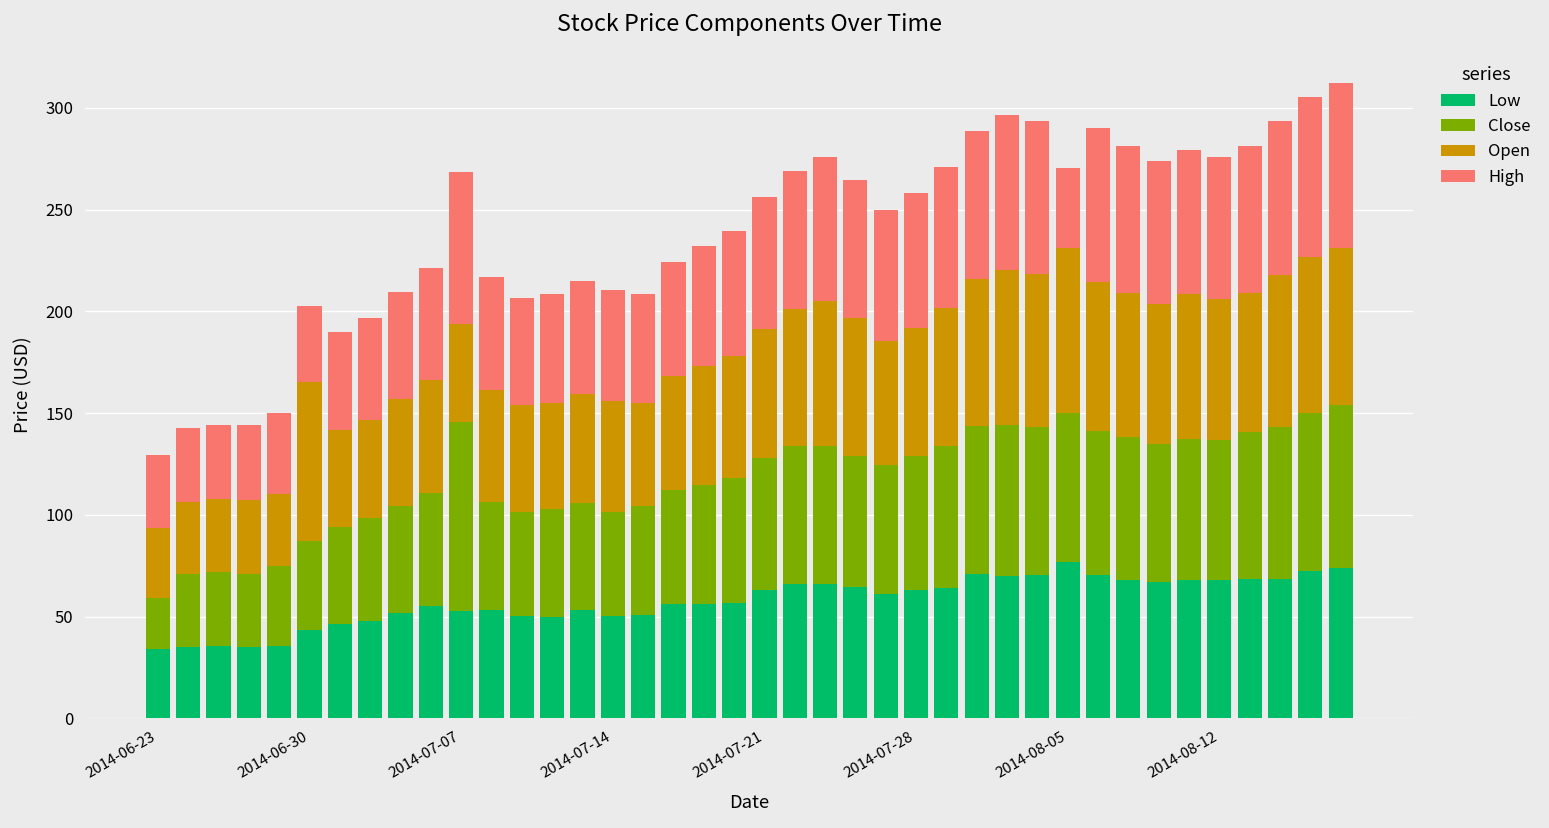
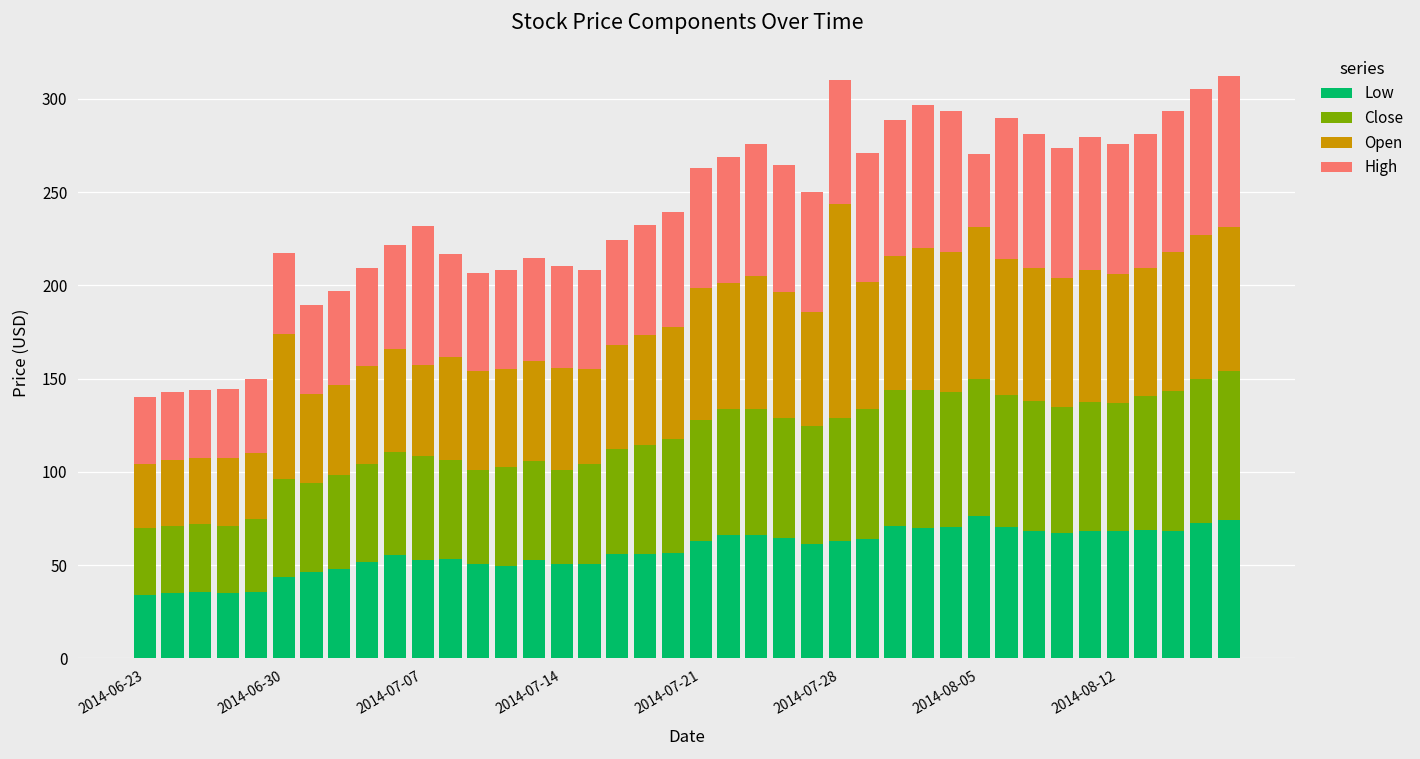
Close, 2014-06-23: 25 -> 36
Close, 2014-06-30: 43 -> 53
High, 2014-06-30: 38 -> 43
Close, 2014-07-07: 93 -> 56
Open, 2014-07-21: 64 -> 71
Open, 2014-07-28: 63 -> 115
